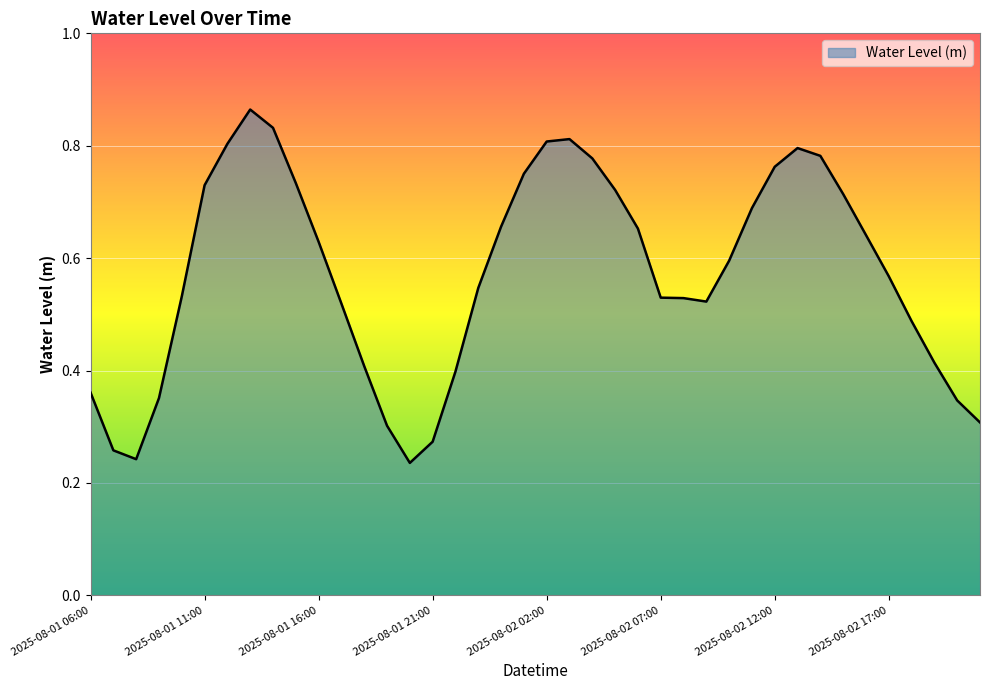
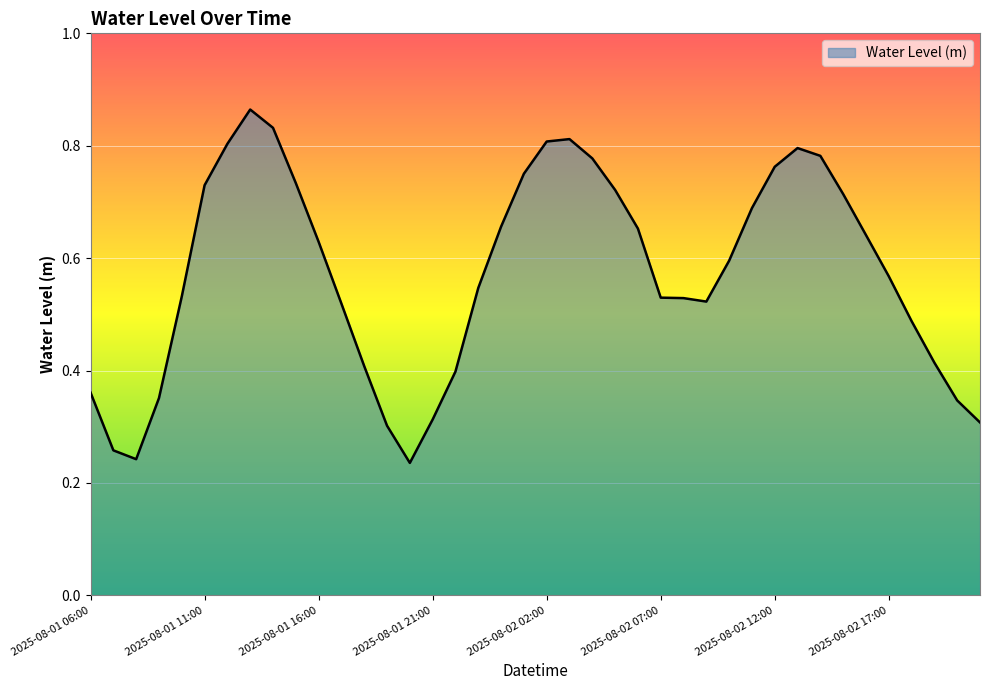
2025-08-01 21:00: 0.27 -> 0.31
